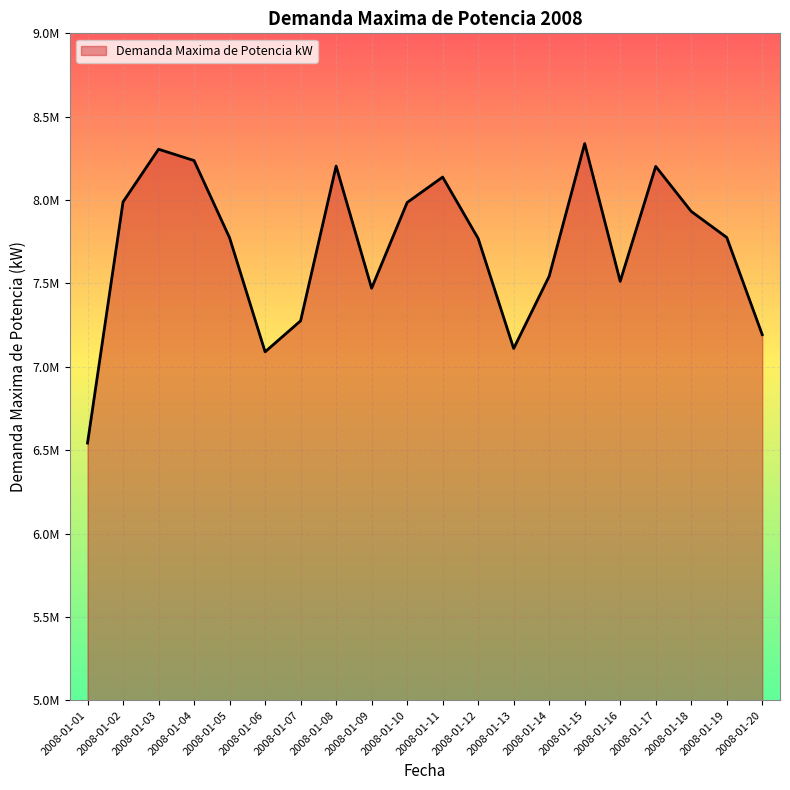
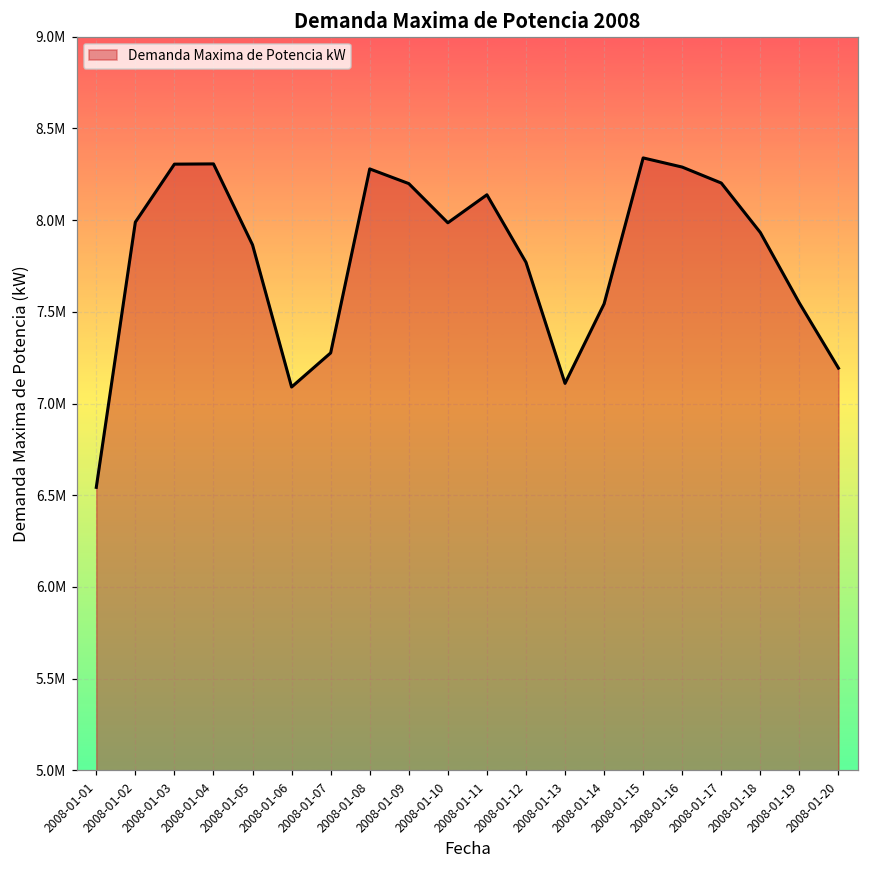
2008-01-04: 8240000 -> 8310000
2008-01-05: 7770000 -> 7870000
2008-01-08: 8200000 -> 8280000
2008-01-09: 7470000 -> 8200000
2008-01-16: 7510000 -> 8290000
2008-01-19: 7780000 -> 7550000
